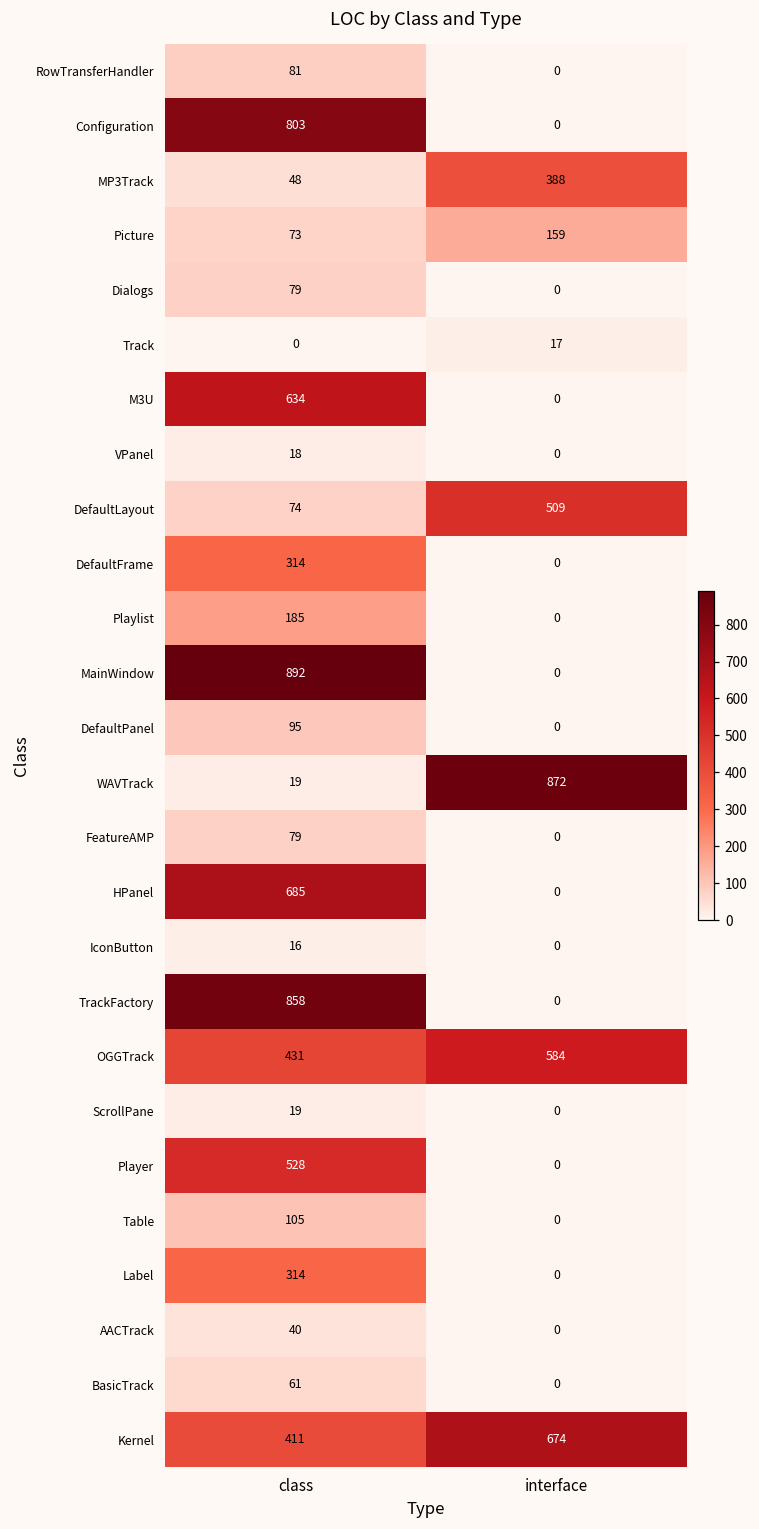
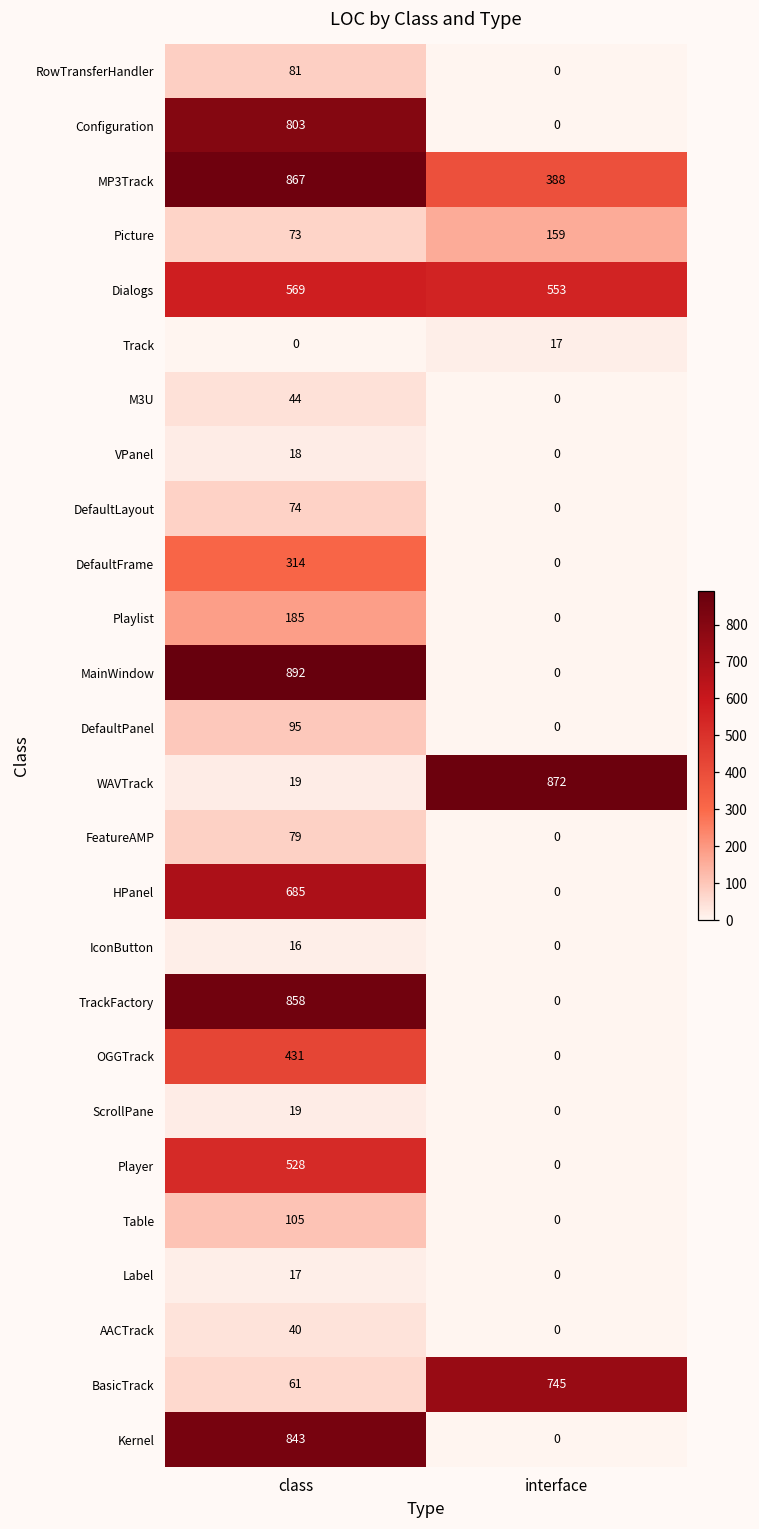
MP3Track, class: 48 -> 867
Dialogs, class: 79 -> 569
Dialogs, interface: 0 -> 553
M3U, class: 634 -> 44
DefaultLayout, interface: 509 -> 0
OGGTrack, interface: 584 -> 0
Label, class: 314 -> 17
BasicTrack, interface: 0 -> 745
Kernel, class: 411 -> 843
Kernel, interface: 674 -> 0
